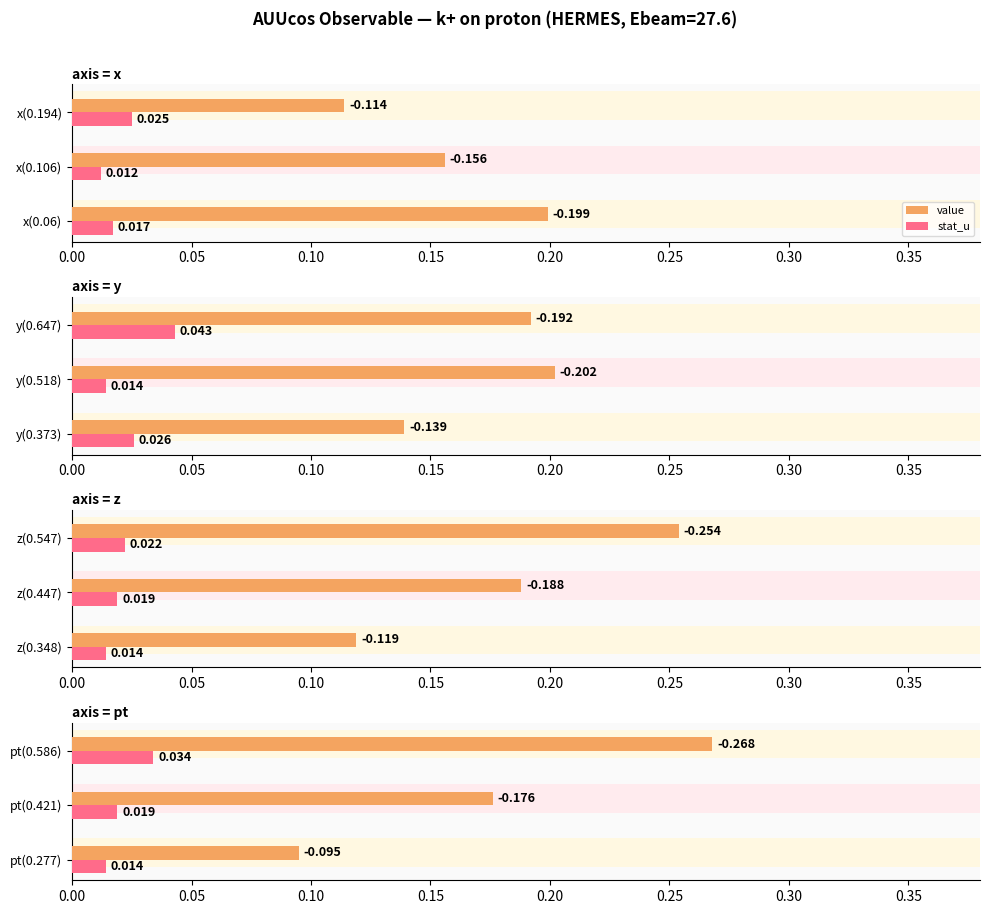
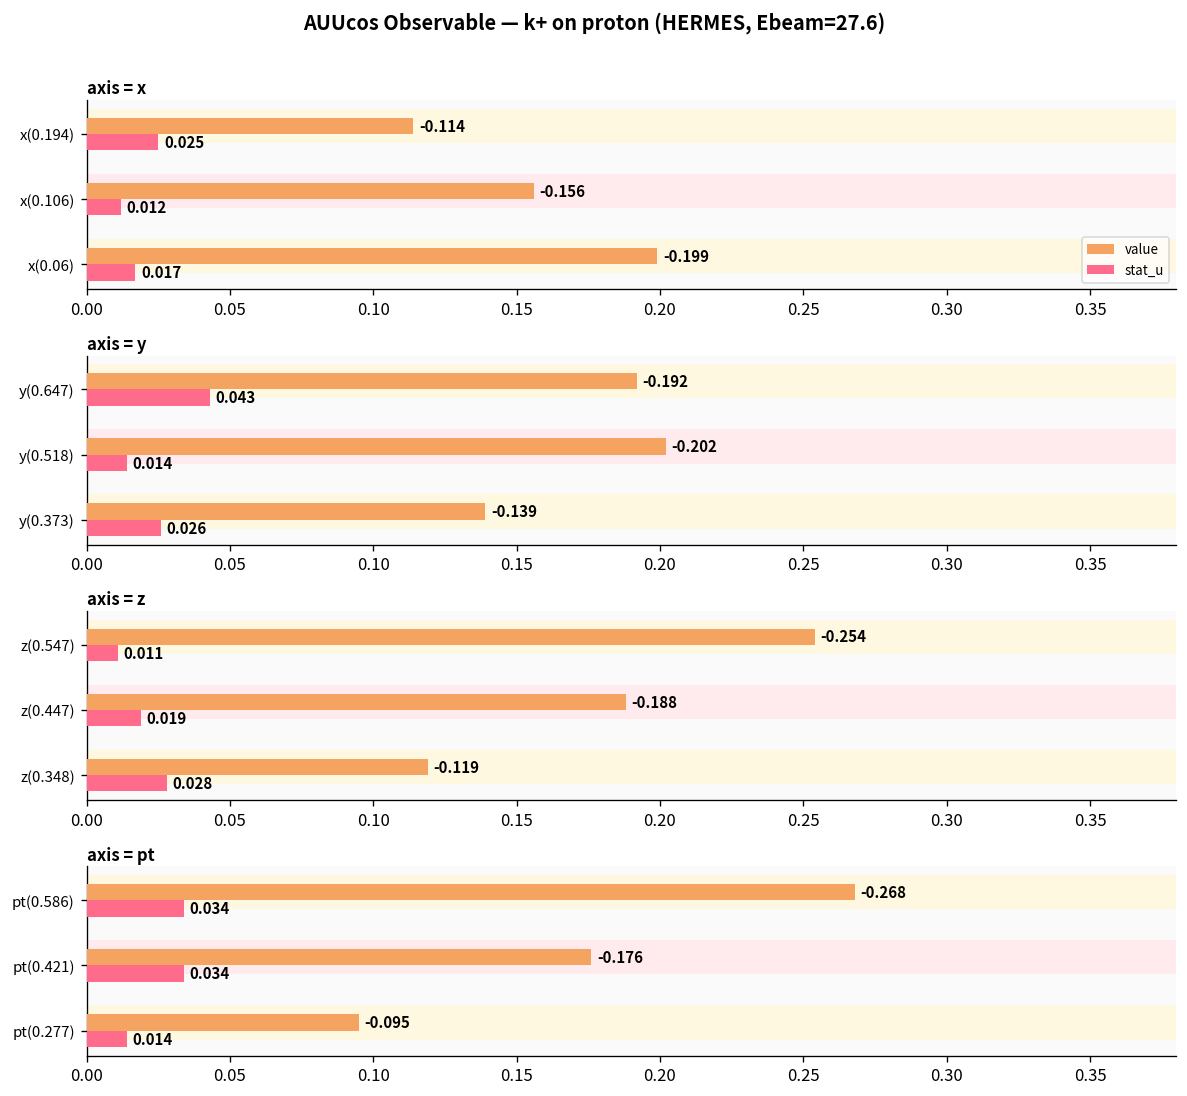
axis = z, stat_u, z(0.547): 0.022 -> 0.011
axis = z, stat_u, z(0.348): 0.014 -> 0.028
axis = pt, stat_u, pt(0.421): 0.019 -> 0.034
